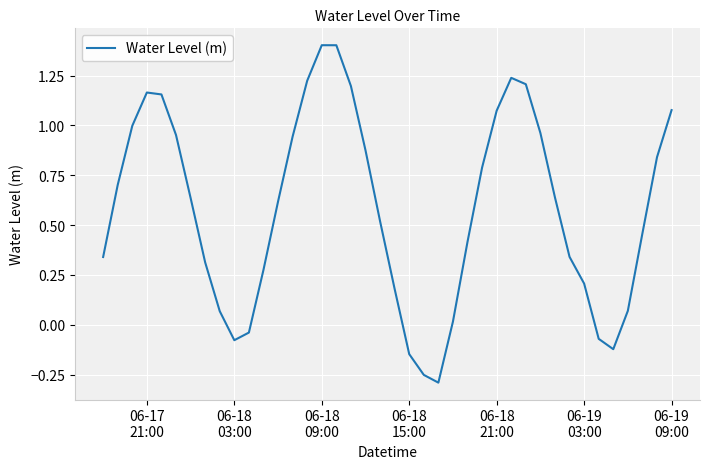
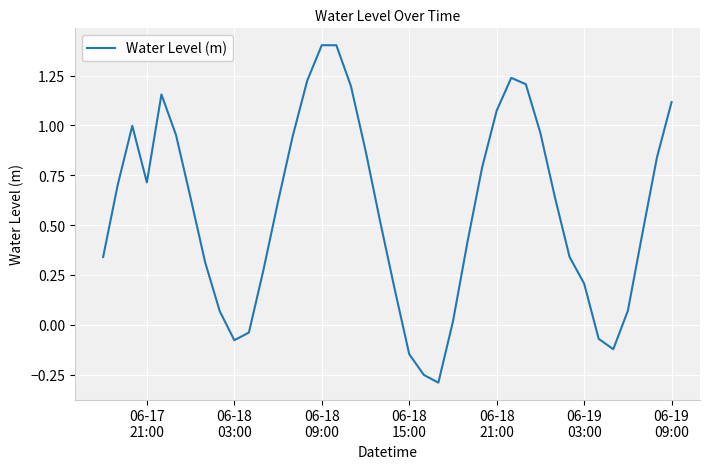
06-17 21:00: 1.16 -> 0.71
06-19 09:00: 1.08 -> 1.12
